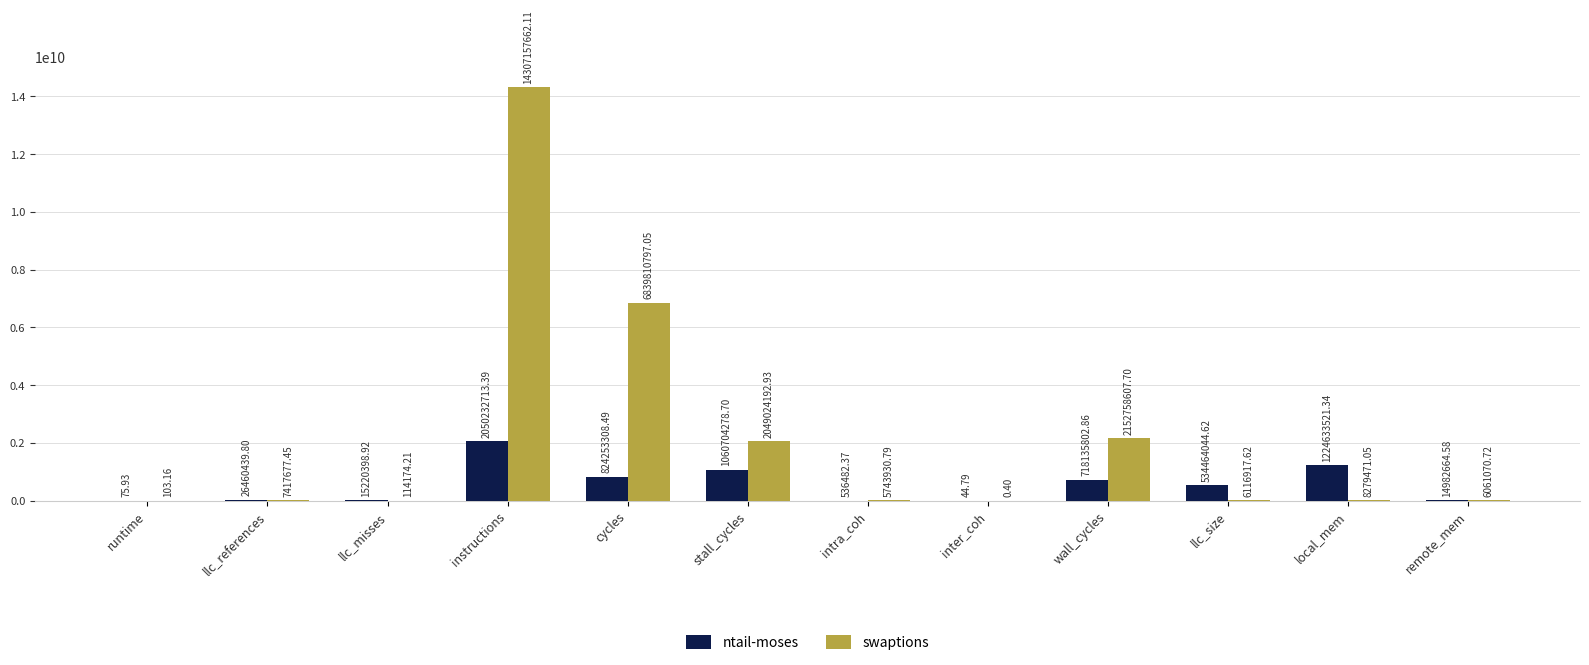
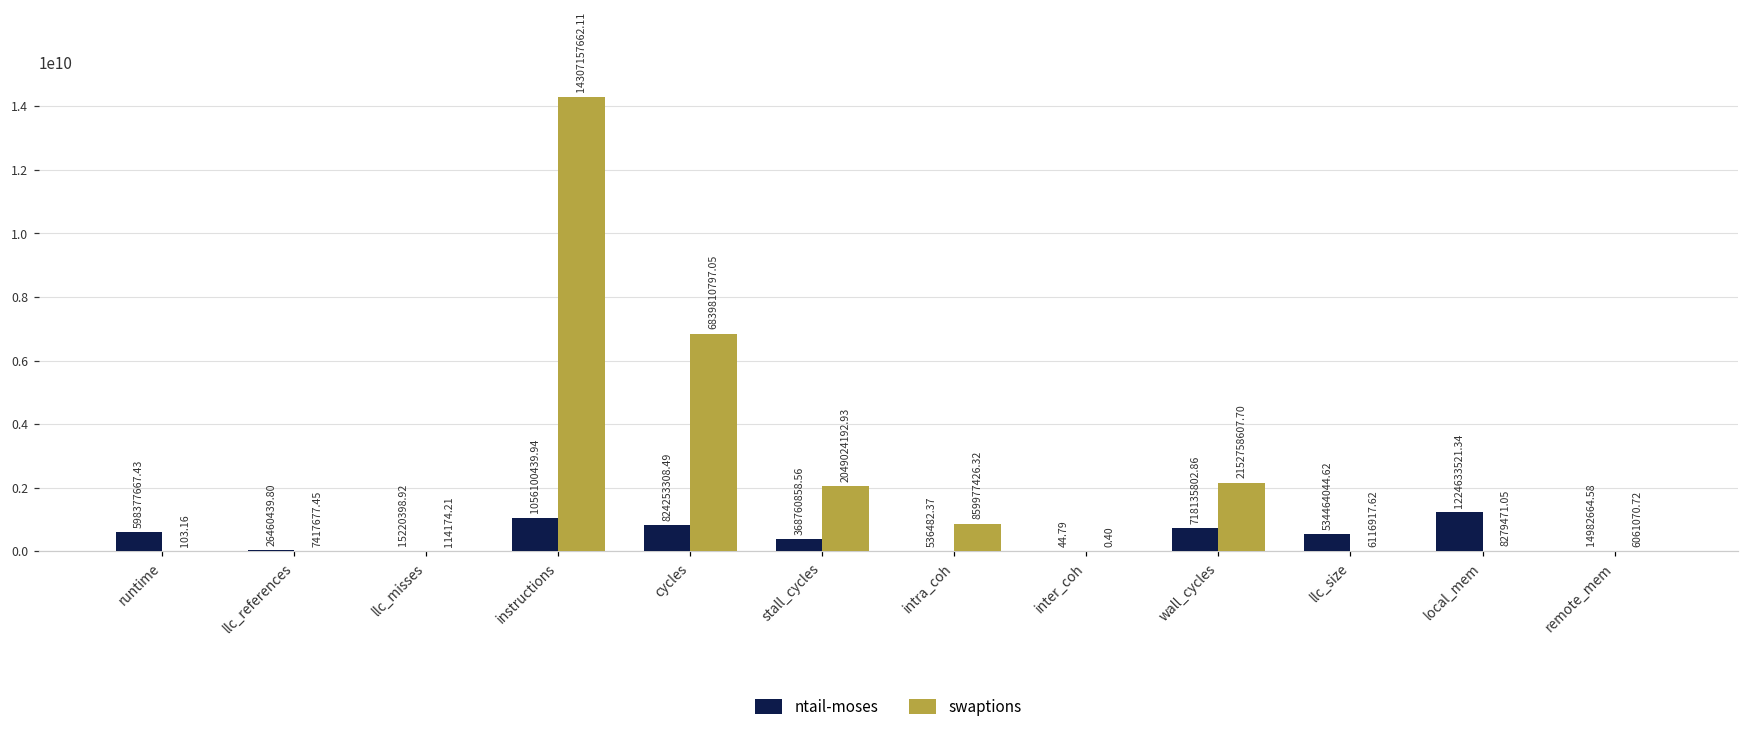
ntail-moses, runtime: 75.93 -> 598377667.43
ntail-moses, instructions: 2050232713.39 -> 1056100439.94
ntail-moses, stall_cycles: 1060704278.70 -> 368760858.56
swaptions, intra_coh: 5743930.79 -> 859977426.32
